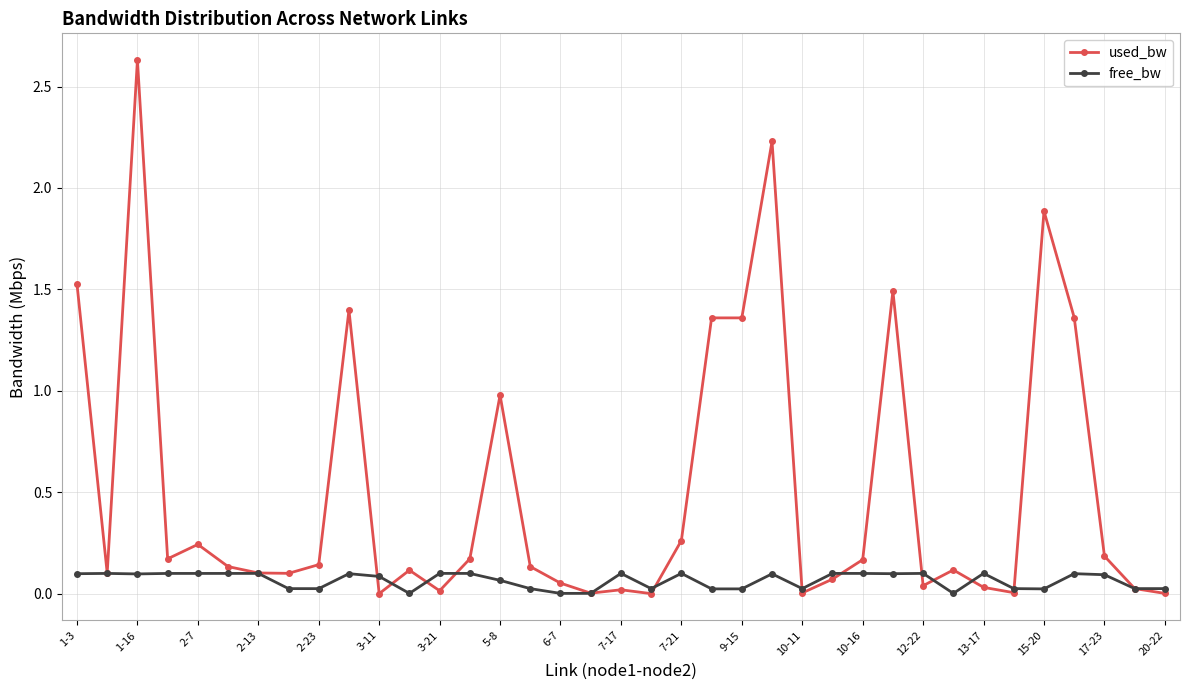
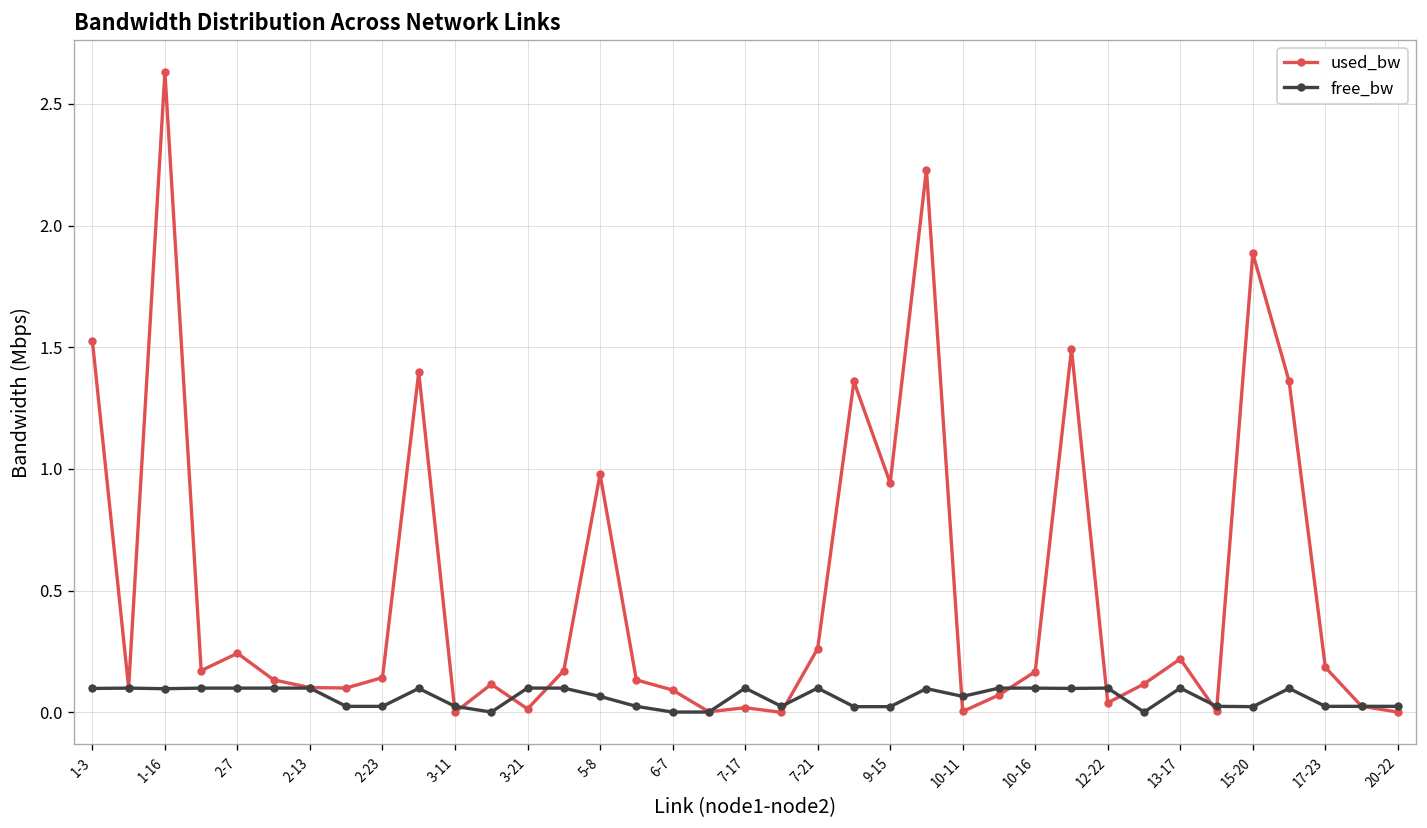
free_bw, 3-11: 0.09 -> 0.02
used_bw, 6-7: 0.05 -> 0.09
used_bw, 9-15: 1.36 -> 0.94
free_bw, 10-11: 0.02 -> 0.07
used_bw, 13-17: 0.03 -> 0.22
free_bw, 17-23: 0.09 -> 0.02
